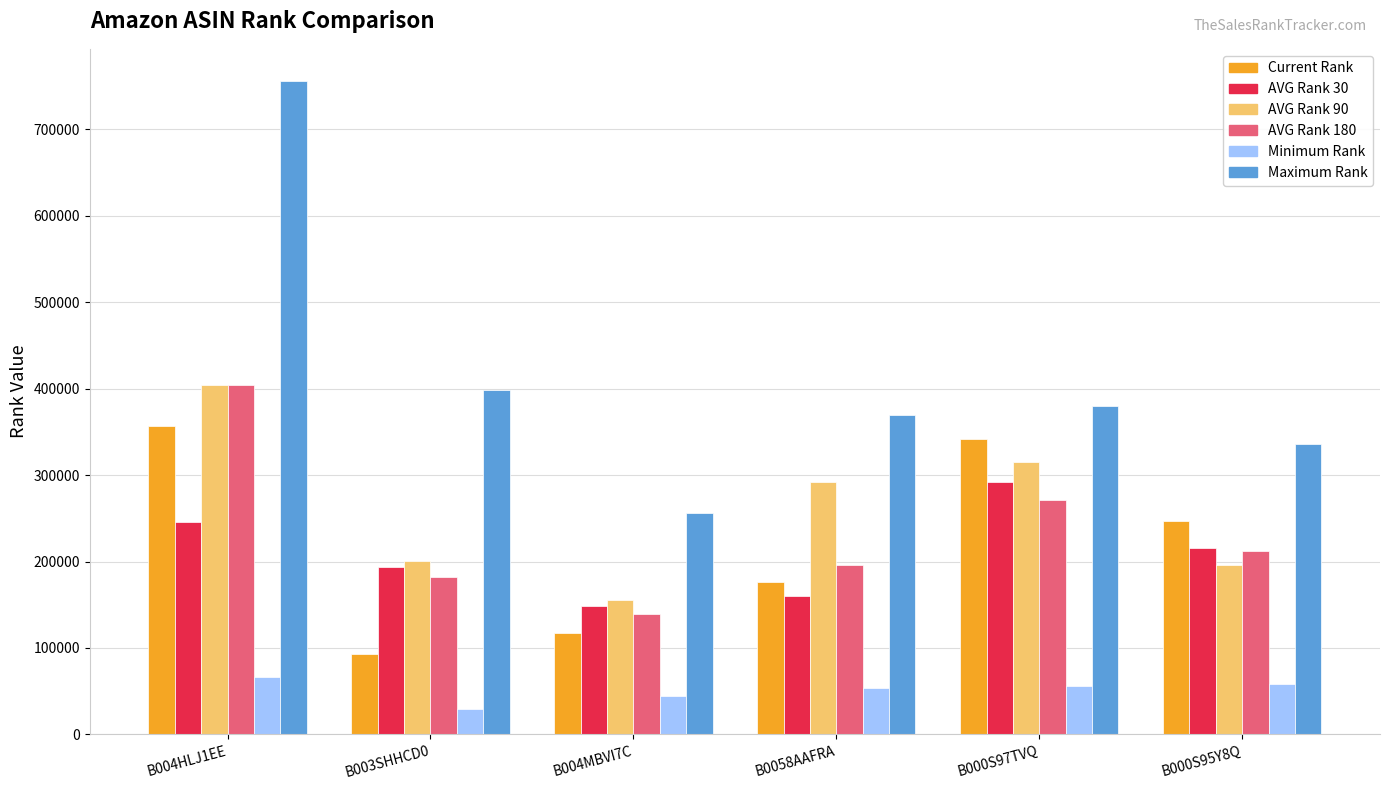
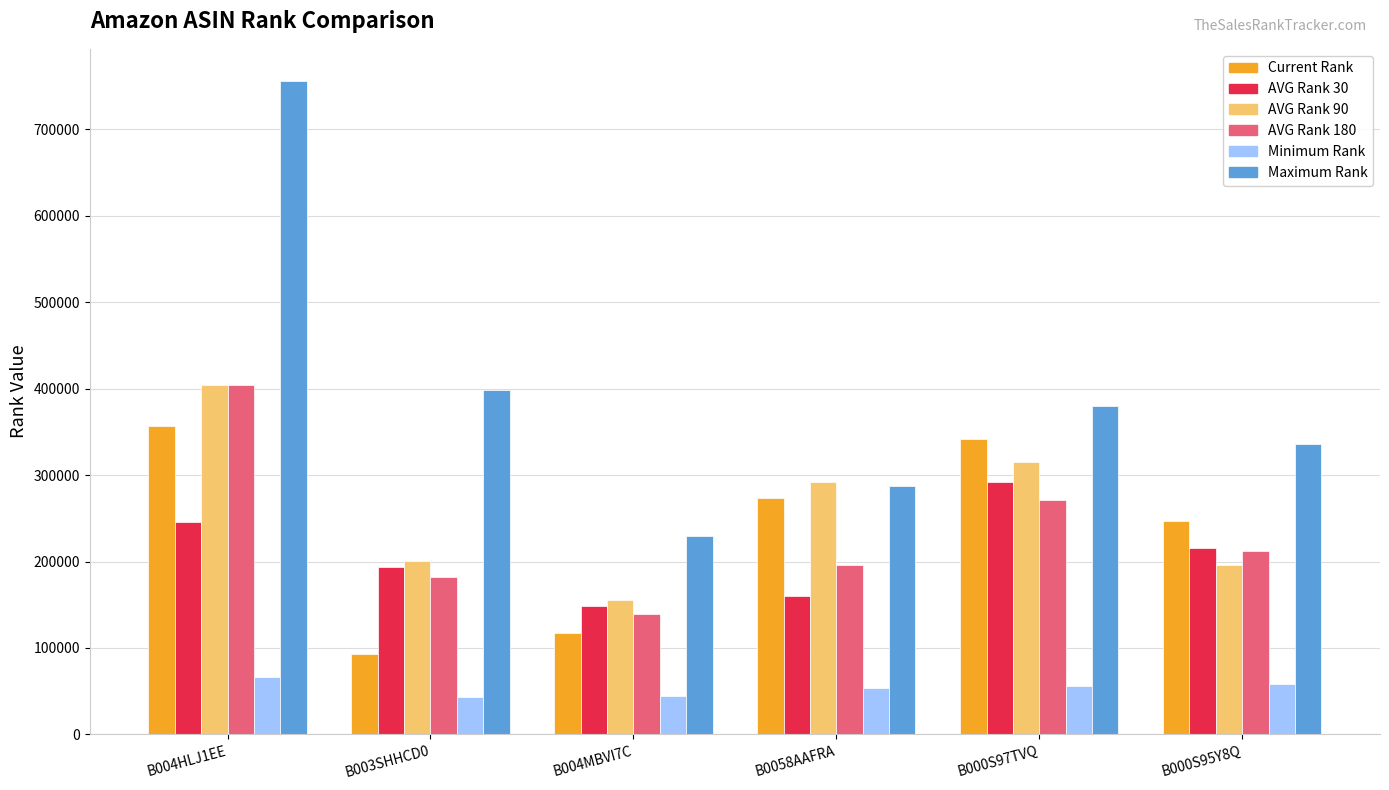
Minimum Rank, B003SHHCD0: 30000 -> 40000
Maximum Rank, B004MBVI7C: 260000 -> 230000
Current Rank, B0058AAFRA: 180000 -> 270000
Maximum Rank, B0058AAFRA: 370000 -> 290000
